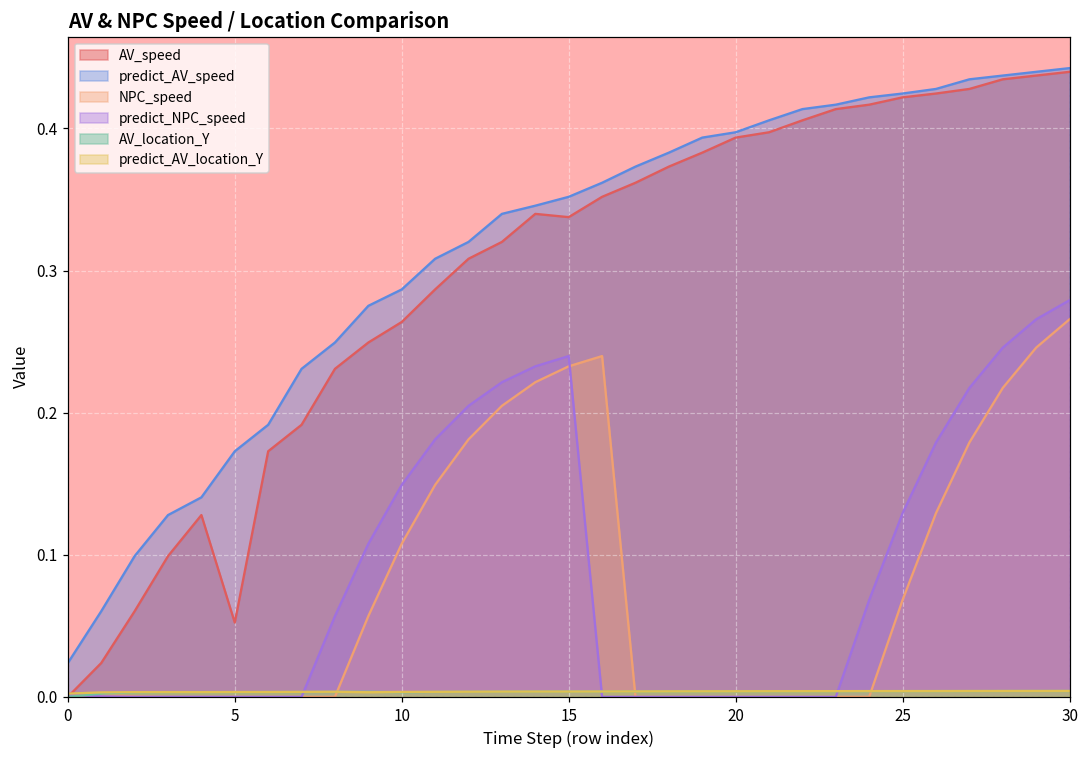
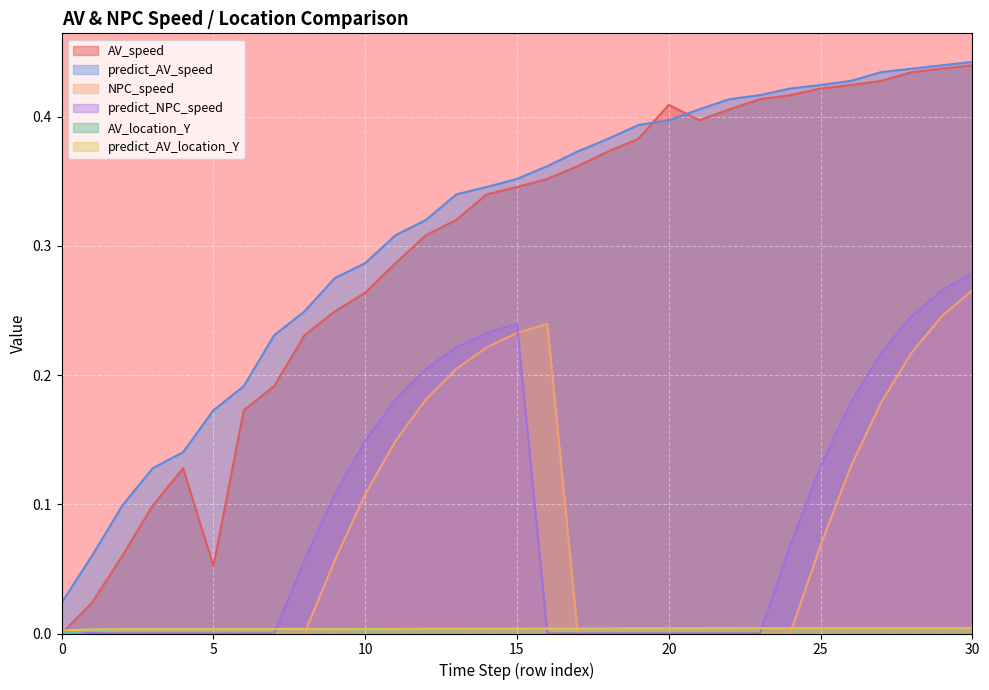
AV_speed, 15: 0.338 -> 0.346
AV_speed, 20: 0.394 -> 0.409
